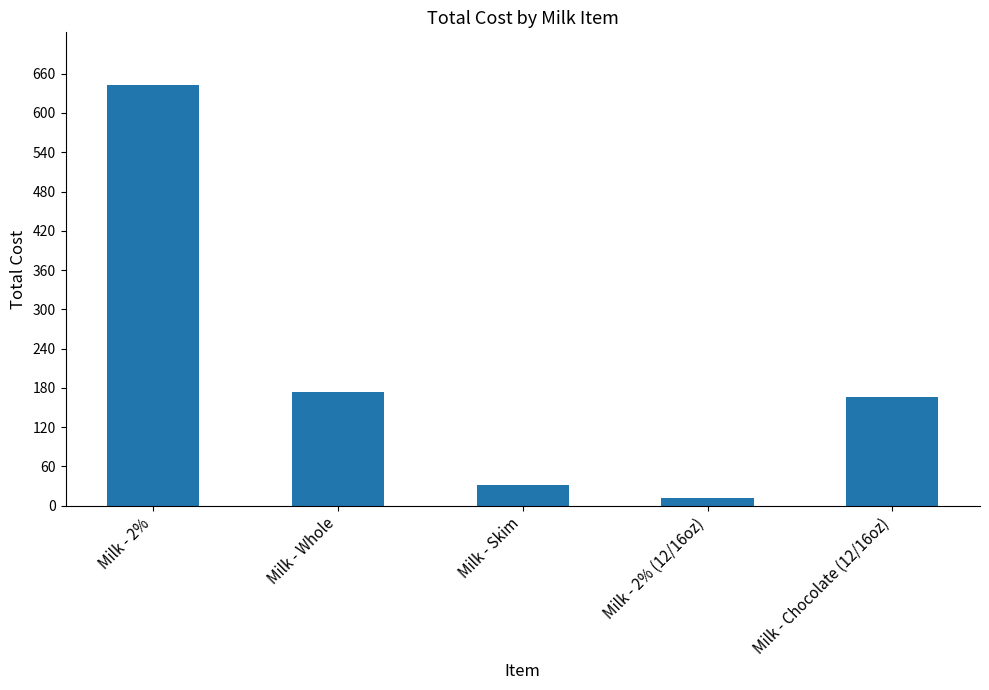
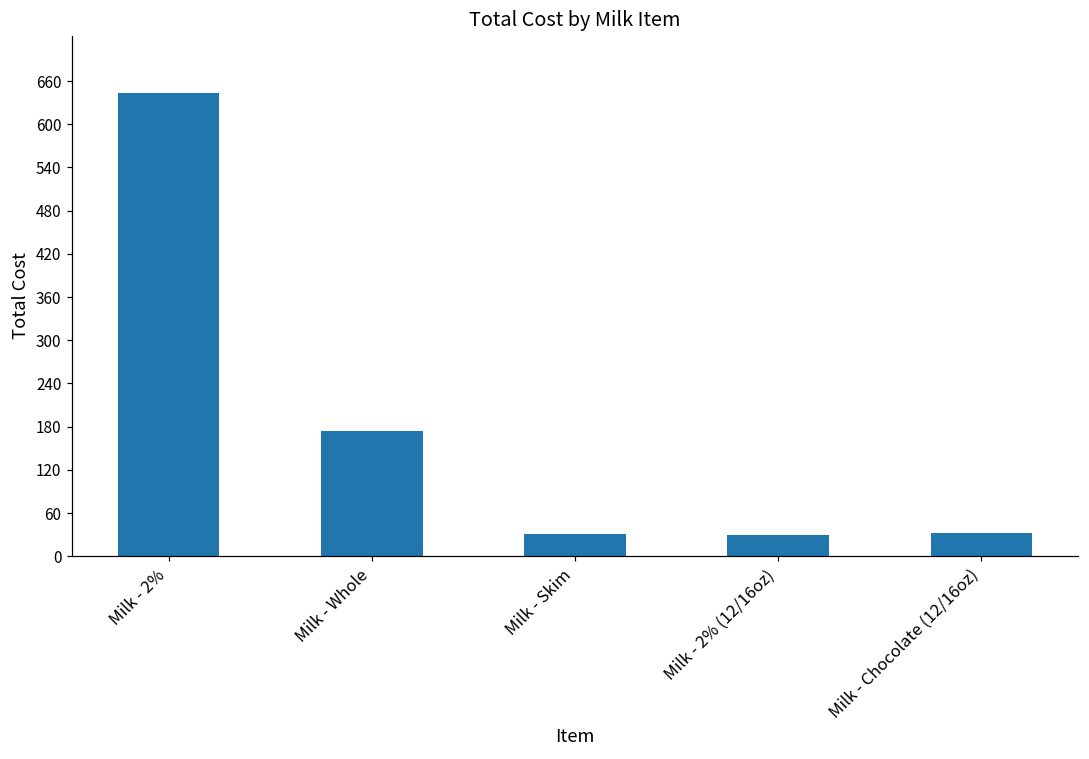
Milk - 2% (12/16oz): 10 -> 30
Milk - Chocolate (12/16oz): 170 -> 30
